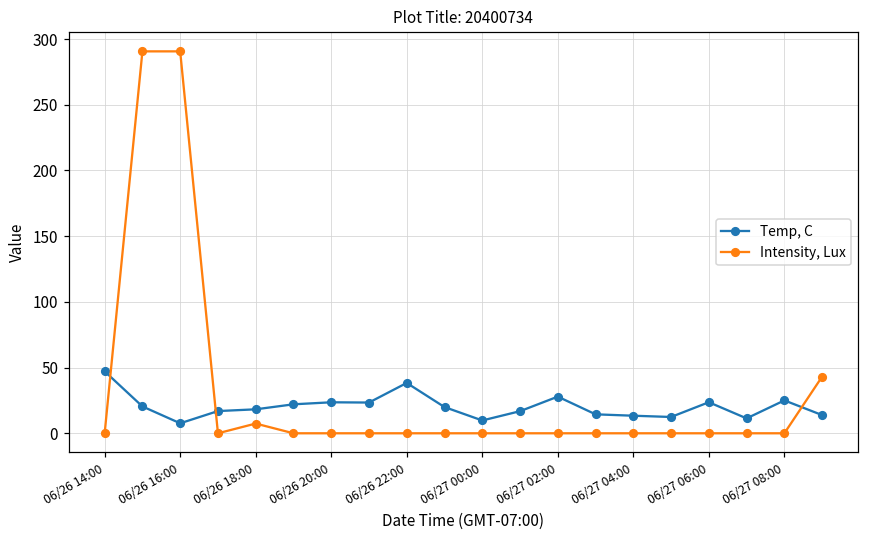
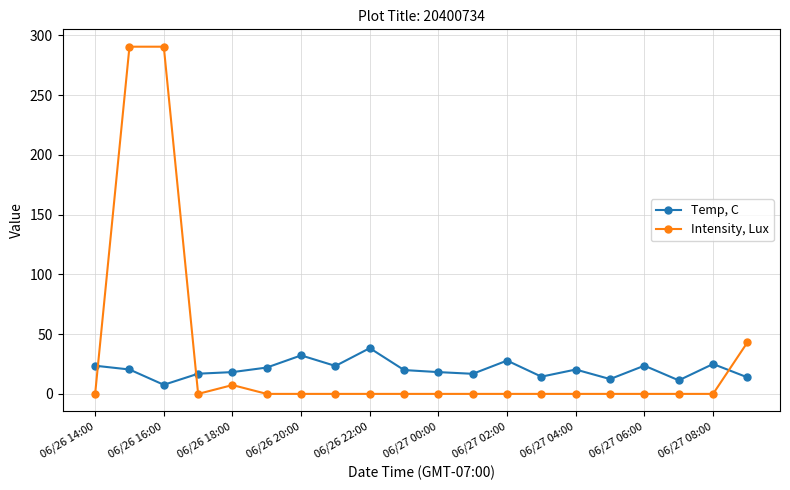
Temp, C, 06/26 14:00: 47 -> 24
Temp, C, 06/26 20:00: 24 -> 32
Temp, C, 06/27 00:00: 10 -> 18
Temp, C, 06/27 04:00: 13 -> 20
